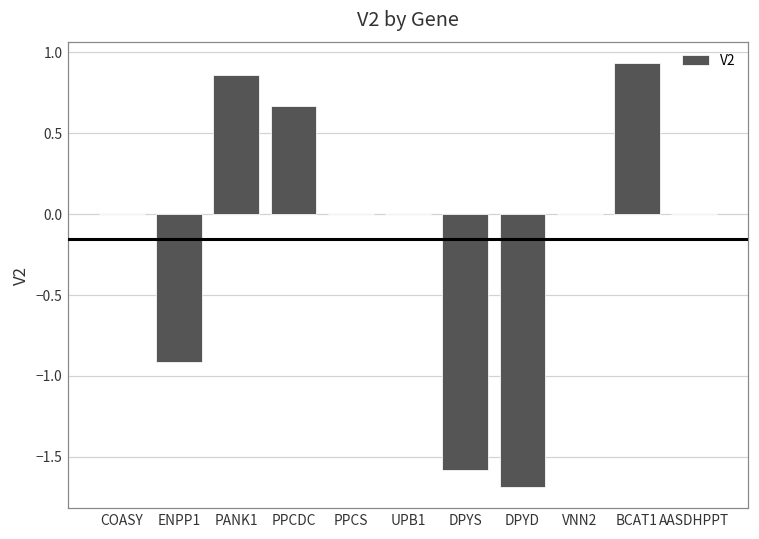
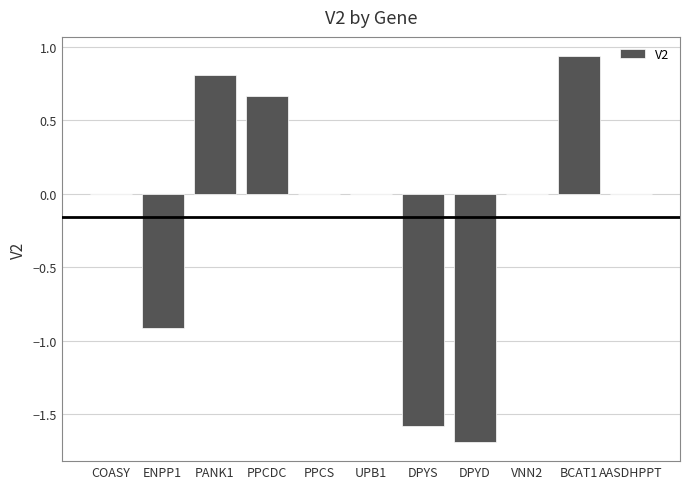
PANK1: 0.86 -> 0.80
